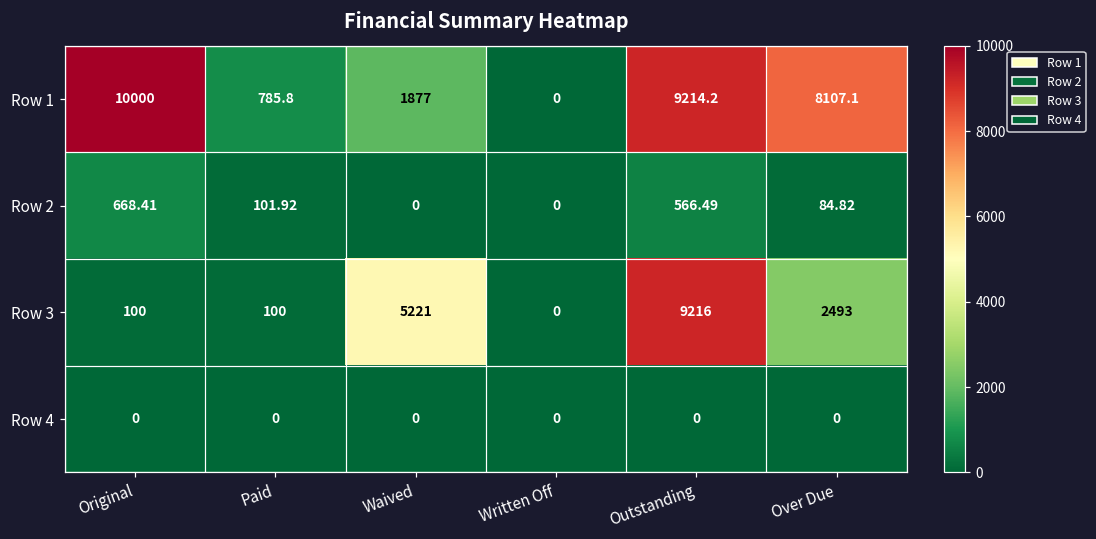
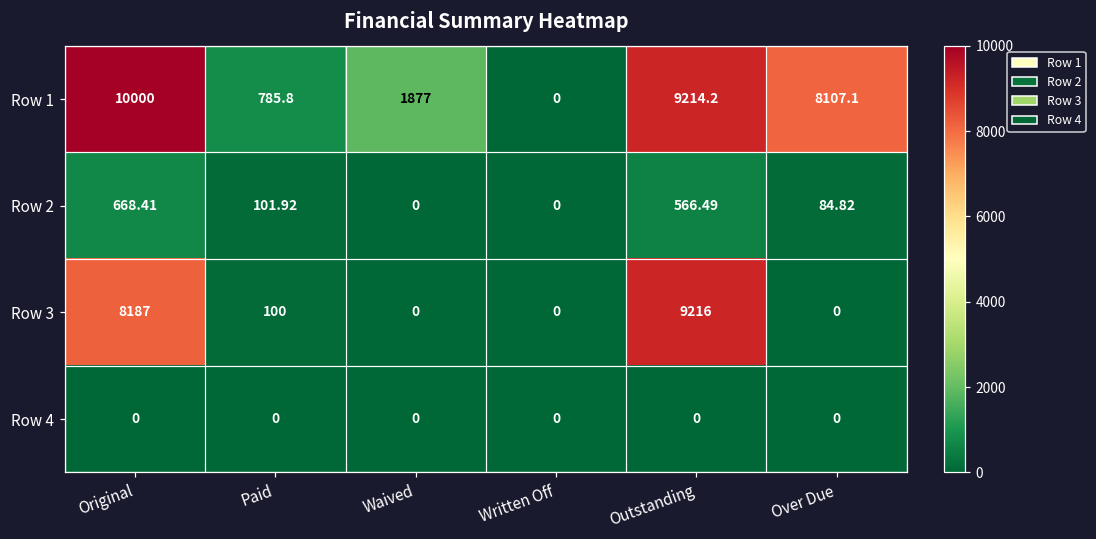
Row 3, Original: 100 -> 8187
Row 3, Waived: 5221 -> 0
Row 3, Over Due: 2493 -> 0
